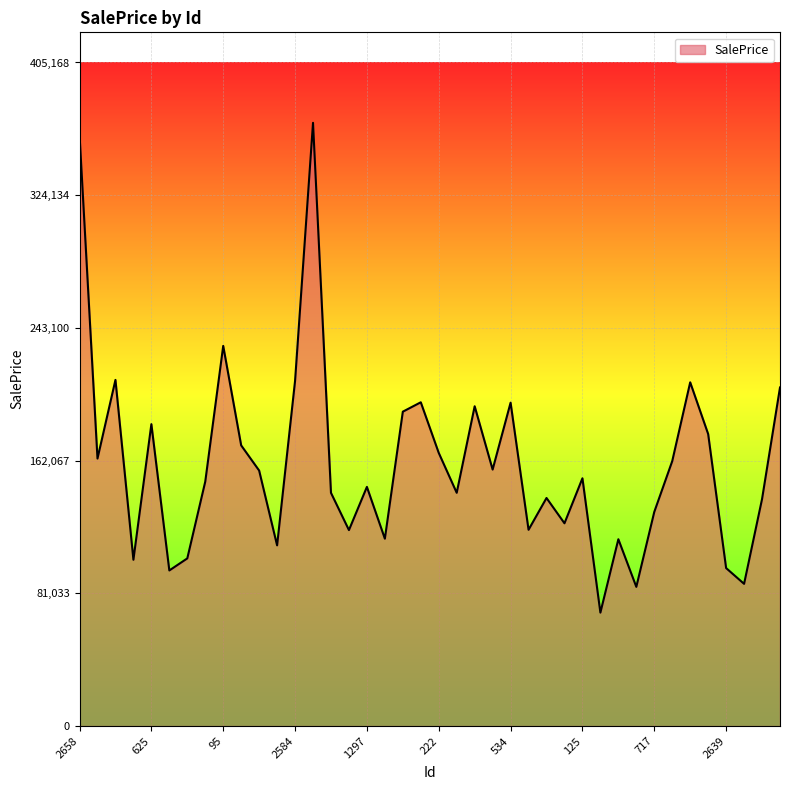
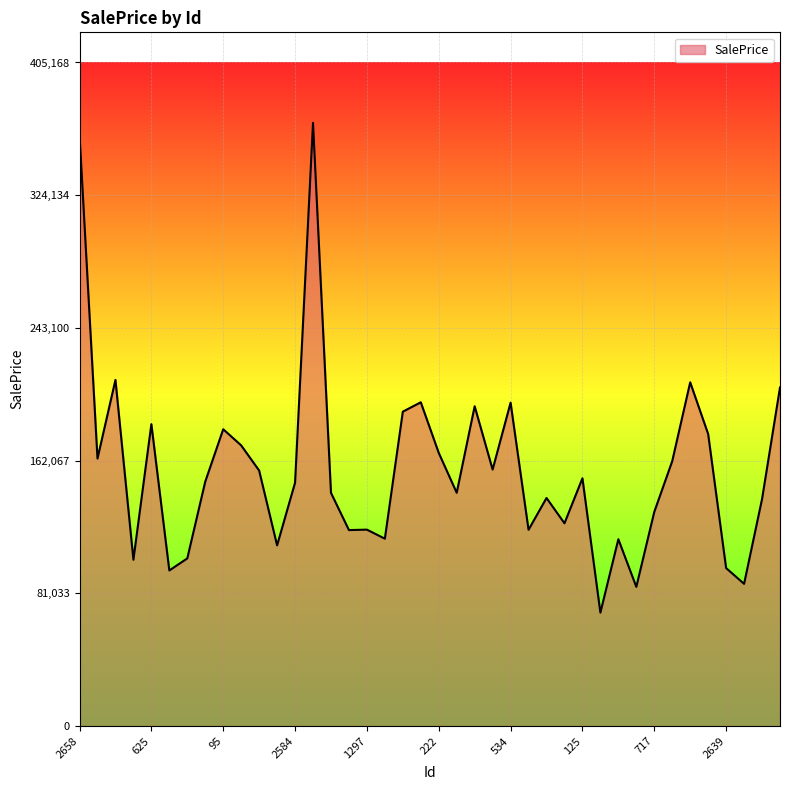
95: 232,000 -> 181,000
2584: 211,000 -> 149,000
1297: 146,000 -> 120,000
